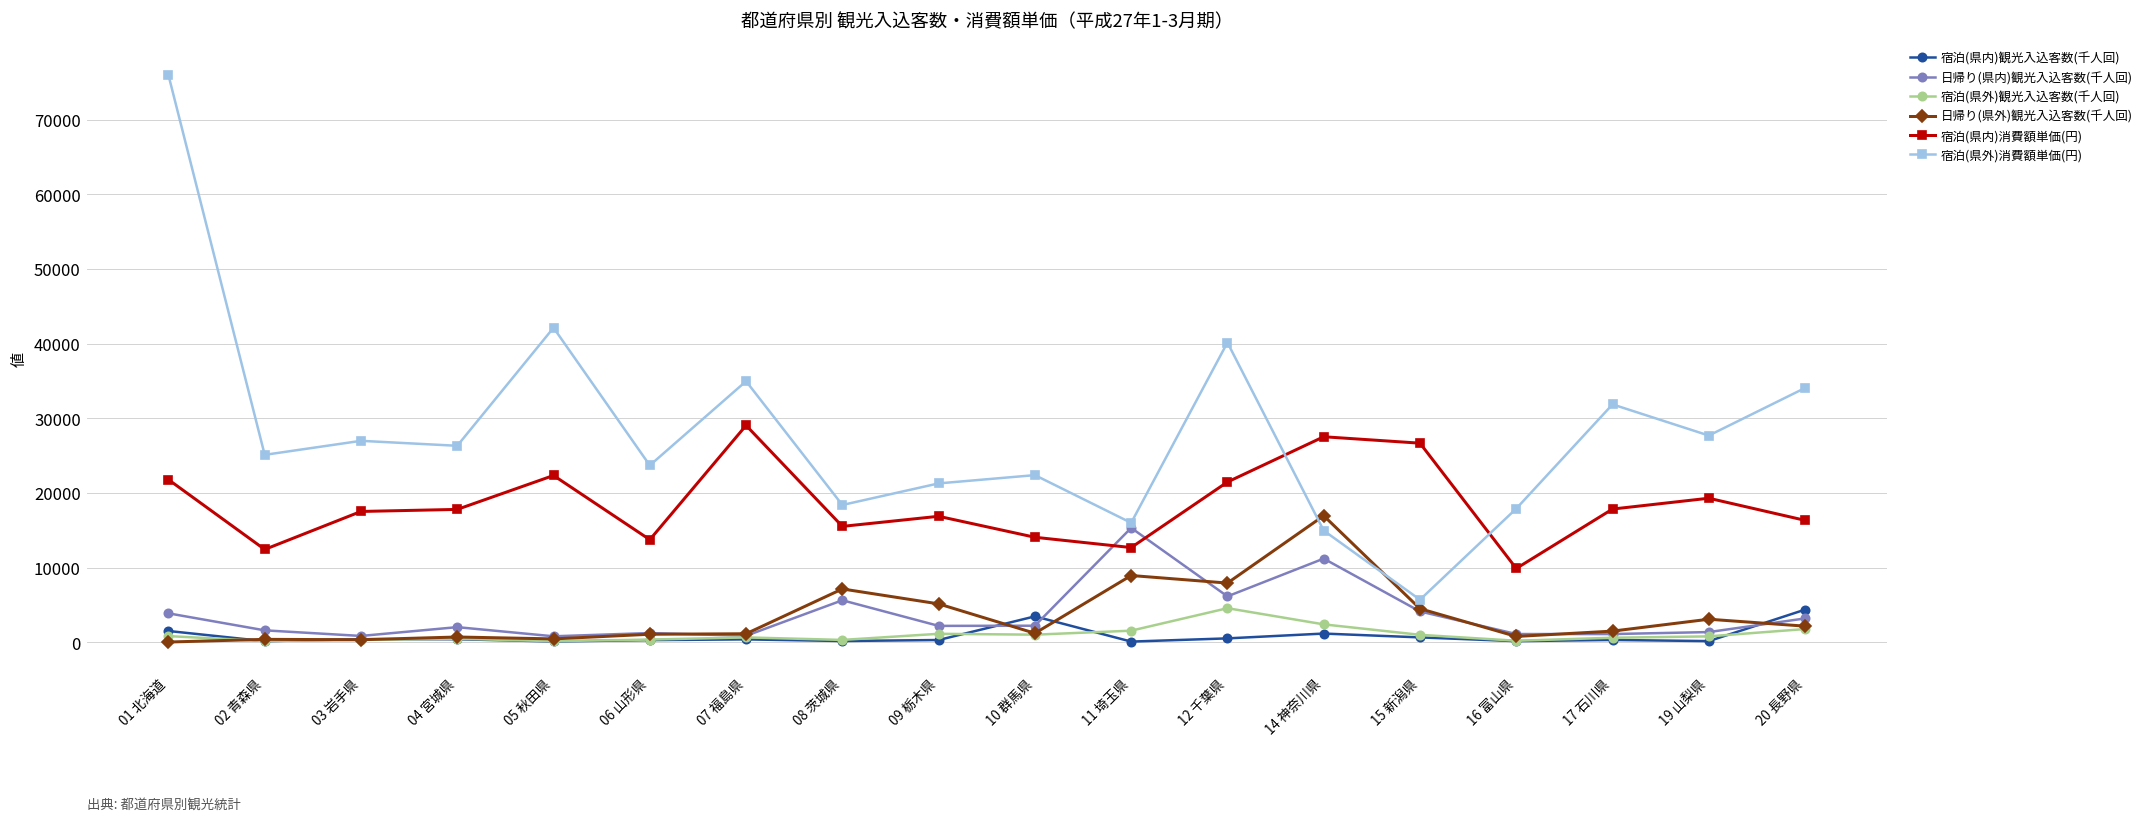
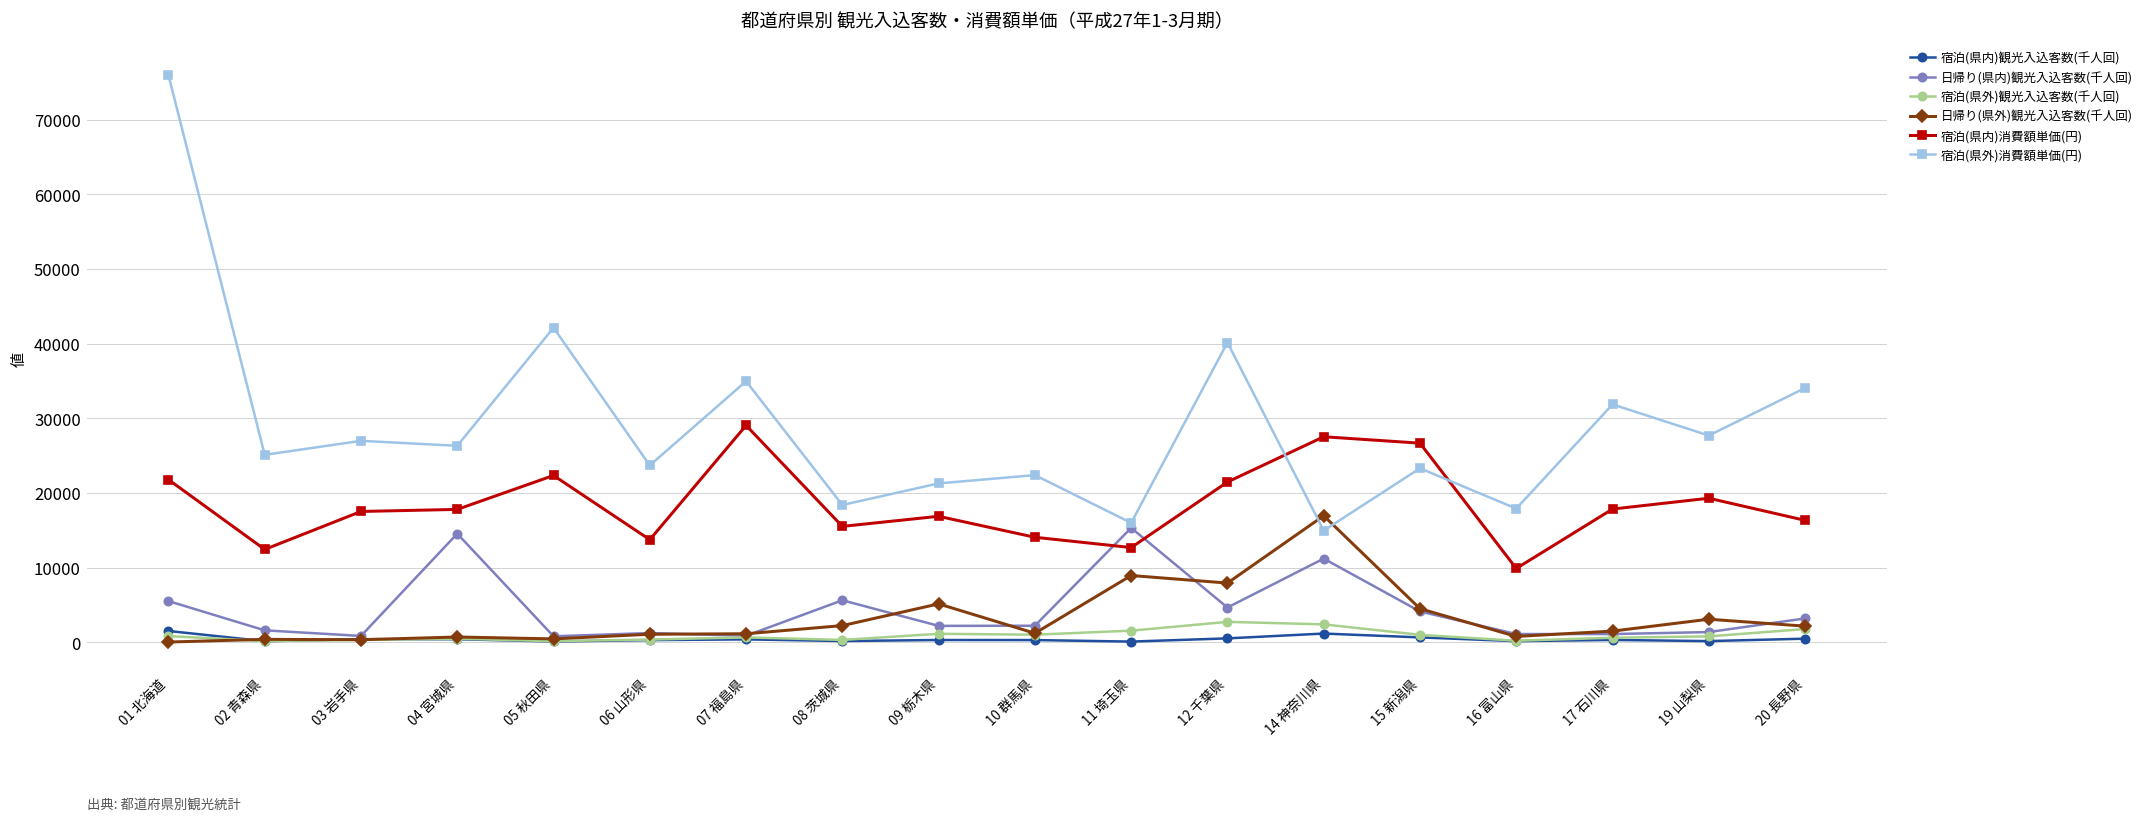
日帰り(県内)観光入込客数(千人回), 01 北海道: 4000 -> 6000
日帰り(県内)観光入込客数(千人回), 04 宮城県: 2000 -> 15000
日帰り(県外)観光入込客数(千人回), 08 茨城県: 7000 -> 2000
宿泊(県内)観光入込客数(千人回), 10 群馬県: 3000 -> 0
日帰り(県内)観光入込客数(千人回), 12 千葉県: 6000 -> 5000
宿泊(県外)観光入込客数(千人回), 12 千葉県: 5000 -> 3000
宿泊(県外)消費額単価(円), 15 新潟県: 6000 -> 23000
宿泊(県内)観光入込客数(千人回), 20 長野県: 4000 -> 0
